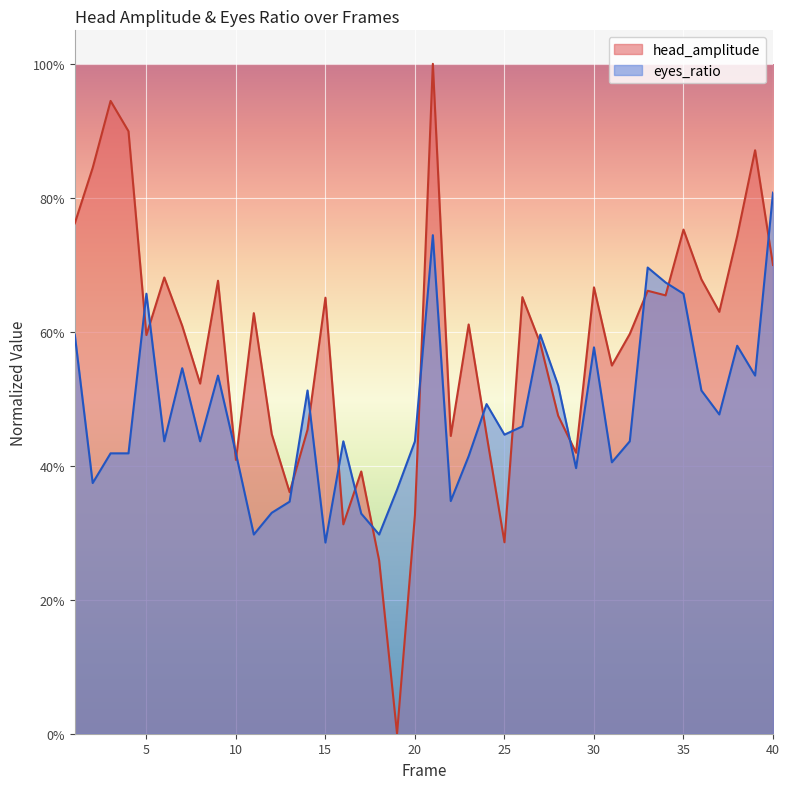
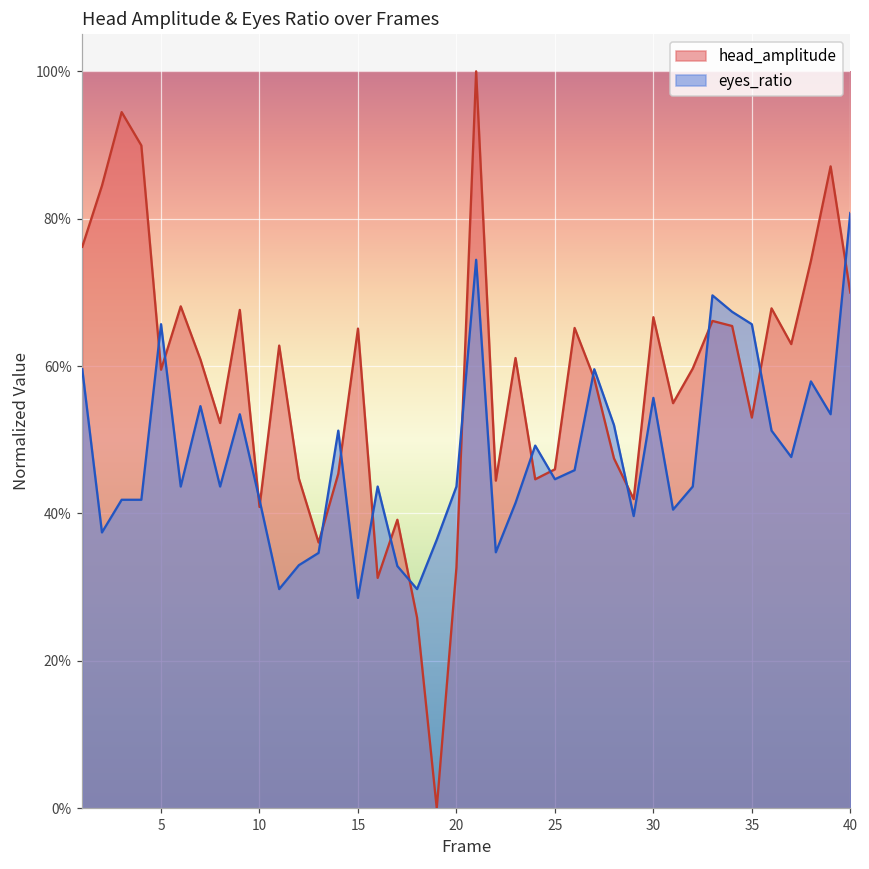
head_amplitude, 25: 29% -> 46%
eyes_ratio, 30: 58% -> 56%
head_amplitude, 35: 75% -> 53%
